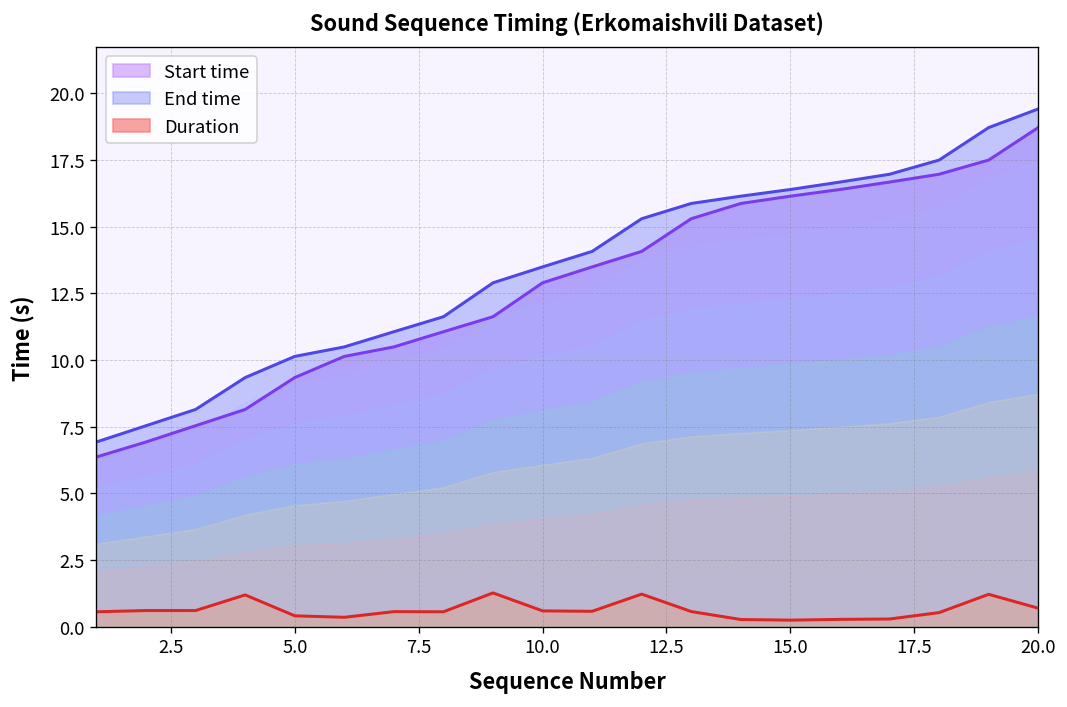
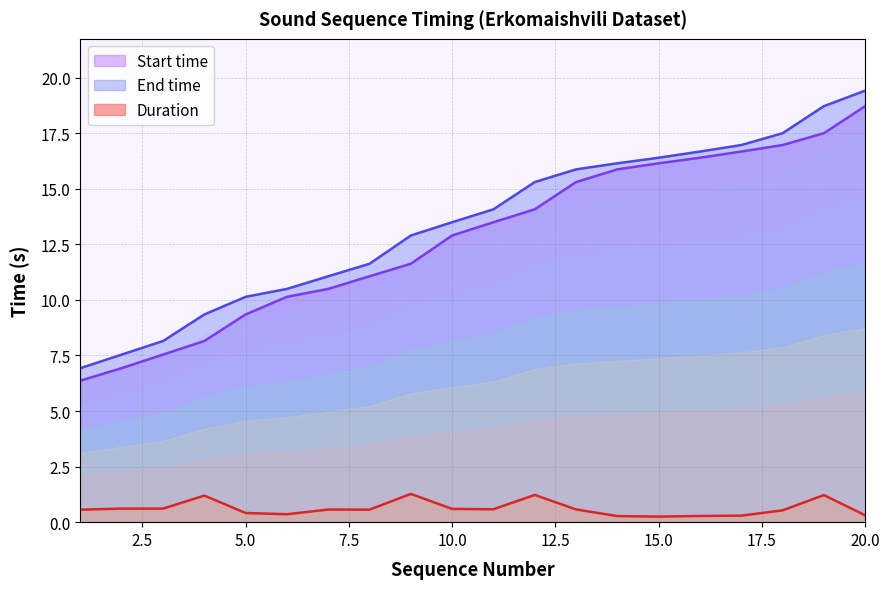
Duration, 20.0: 0.7 -> 0.3
